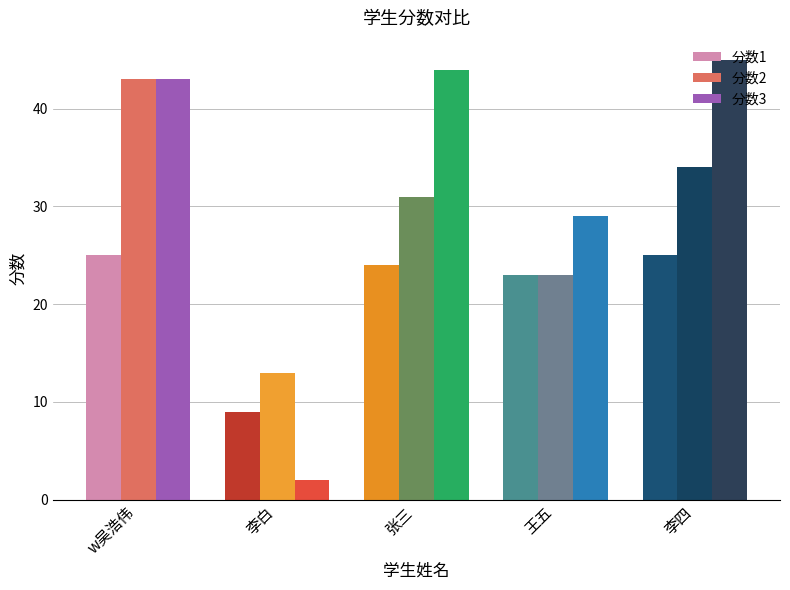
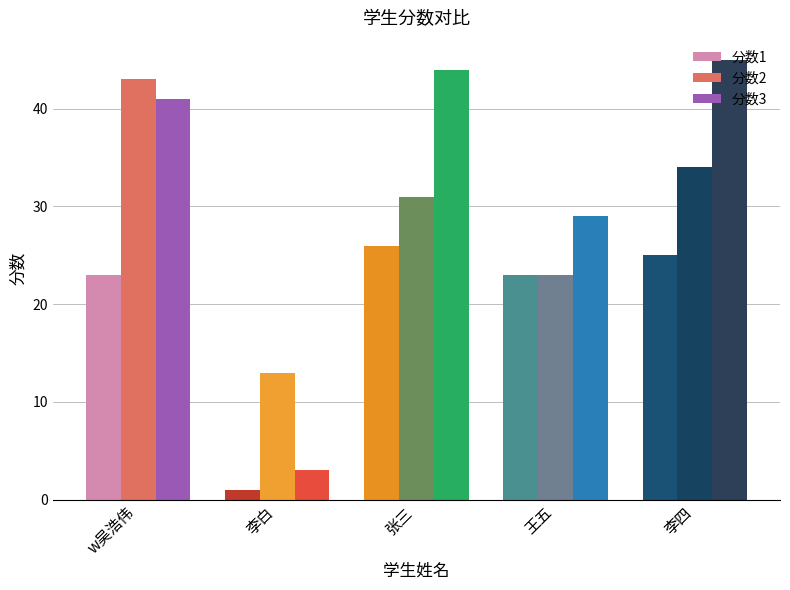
分数1, w吴浩伟: 25 -> 23
分数3, w吴浩伟: 43 -> 41
分数1, 李白: 9 -> 1
分数3, 李白: 2 -> 3
分数1, 张三: 24 -> 26
